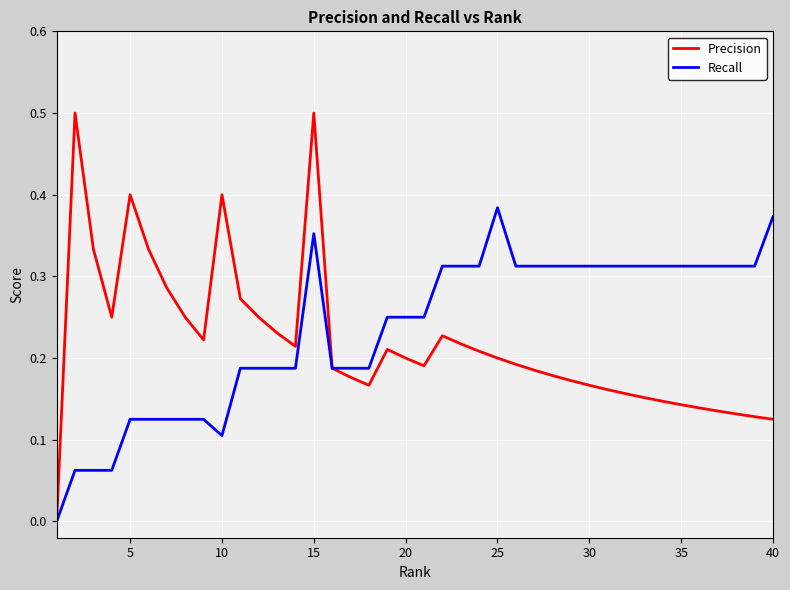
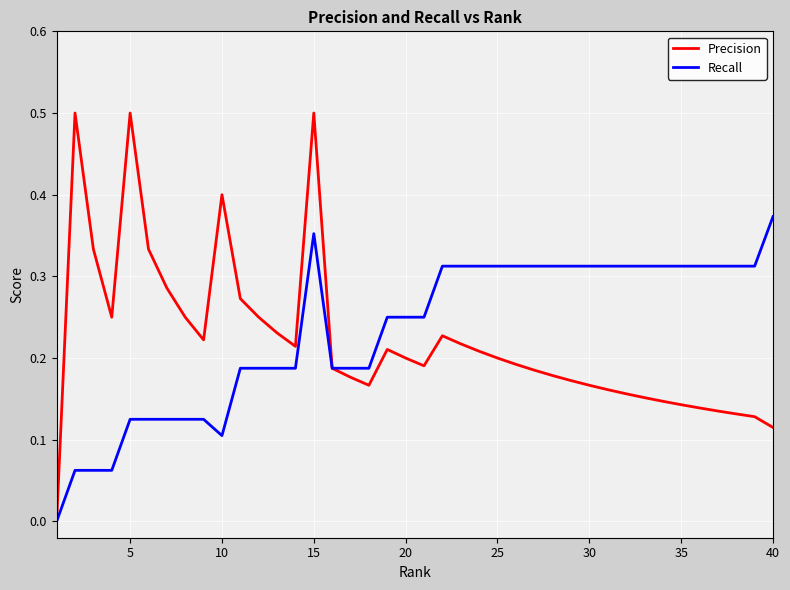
Precision, 5: 0.4 -> 0.5
Recall, 25: 0.38 -> 0.31
Precision, 40: 0.13 -> 0.12
